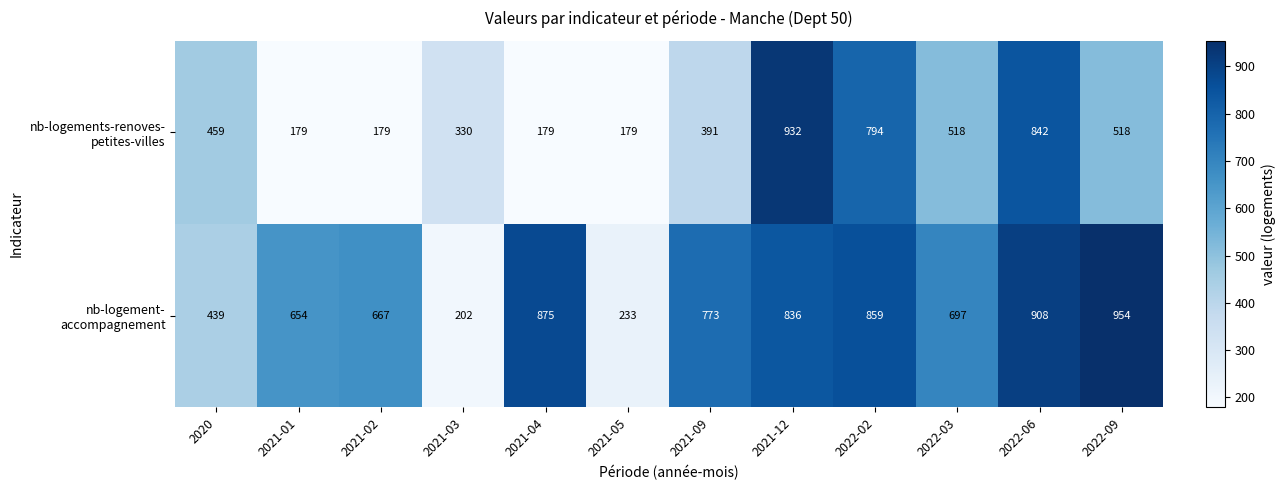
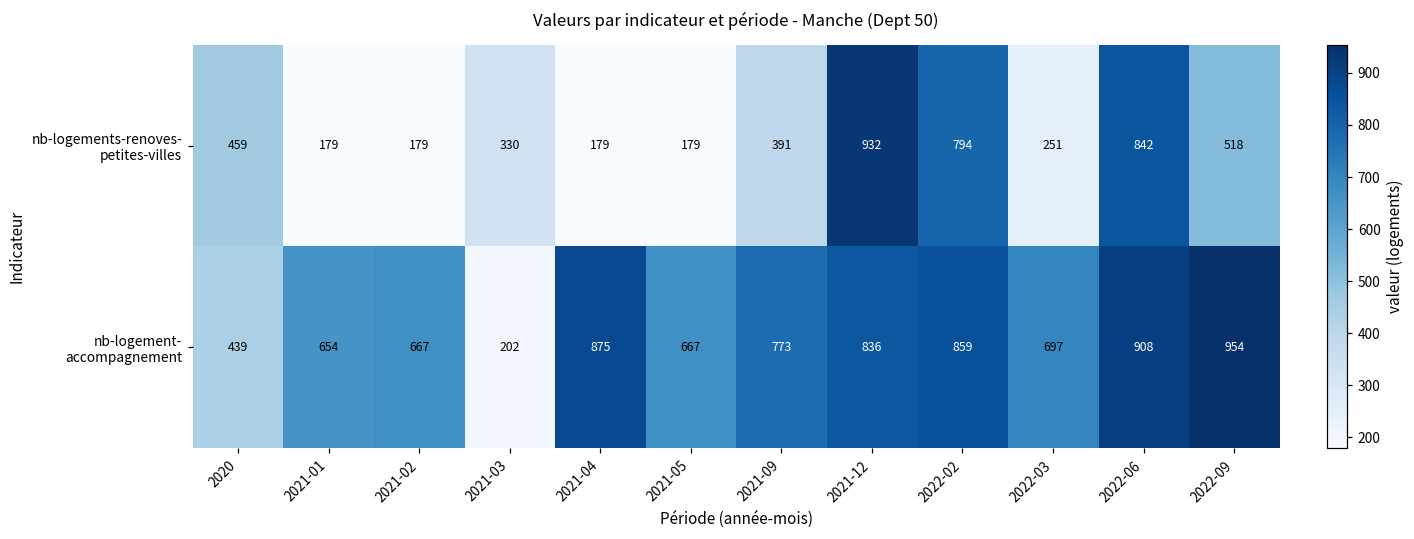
nb-logements-renoves- petites-villes, 2022-03: 518 -> 251
nb-logement- accompagnement, 2021-05: 233 -> 667
